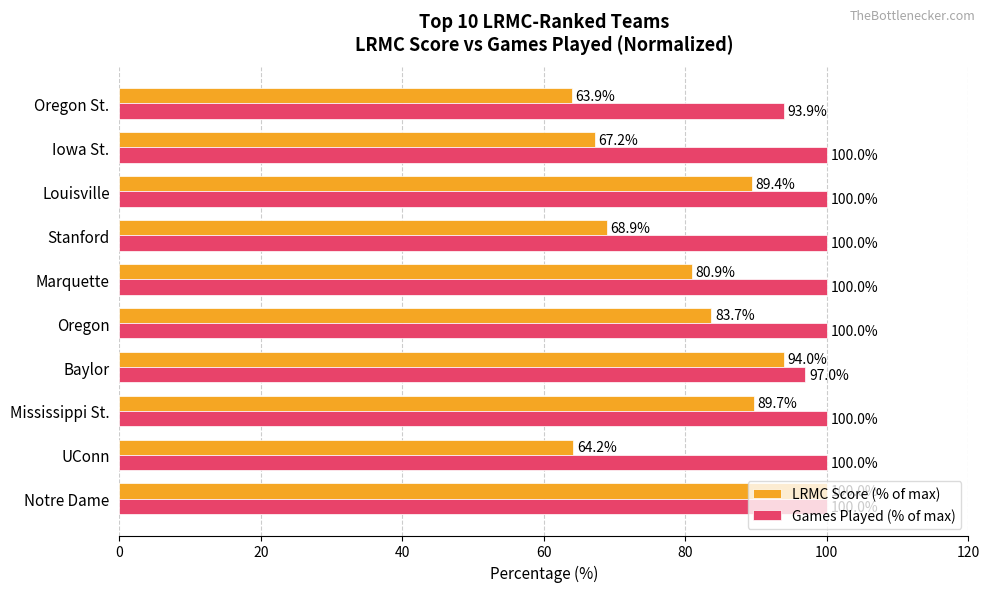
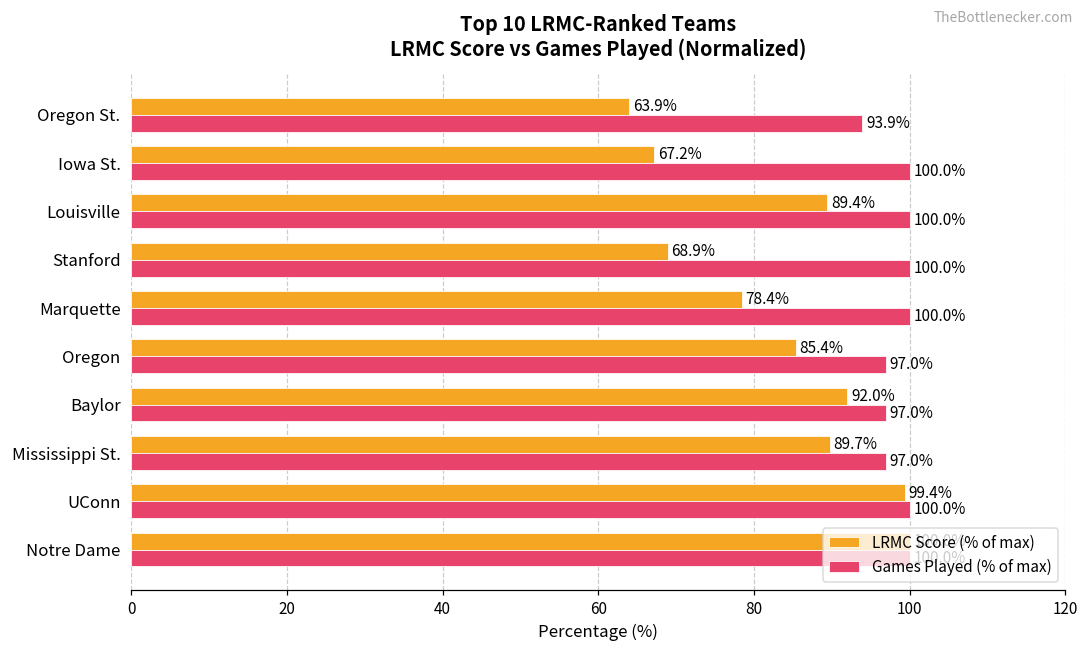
LRMC Score (% of max), Marquette: 80.9% -> 78.4%
LRMC Score (% of max), Oregon: 83.7% -> 85.4%
Games Played (% of max), Oregon: 100.0% -> 97.0%
LRMC Score (% of max), Baylor: 94.0% -> 92.0%
Games Played (% of max), Mississippi St.: 100.0% -> 97.0%
LRMC Score (% of max), UConn: 64.2% -> 99.4%
